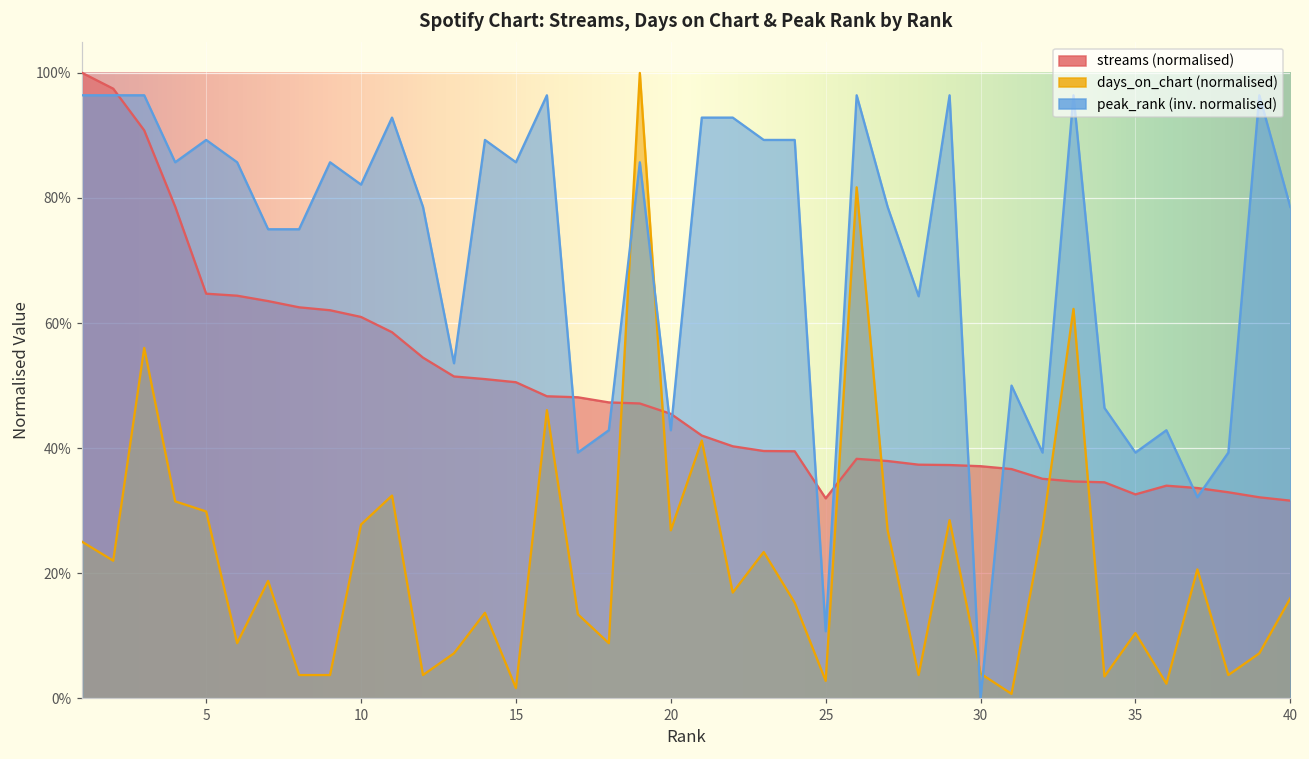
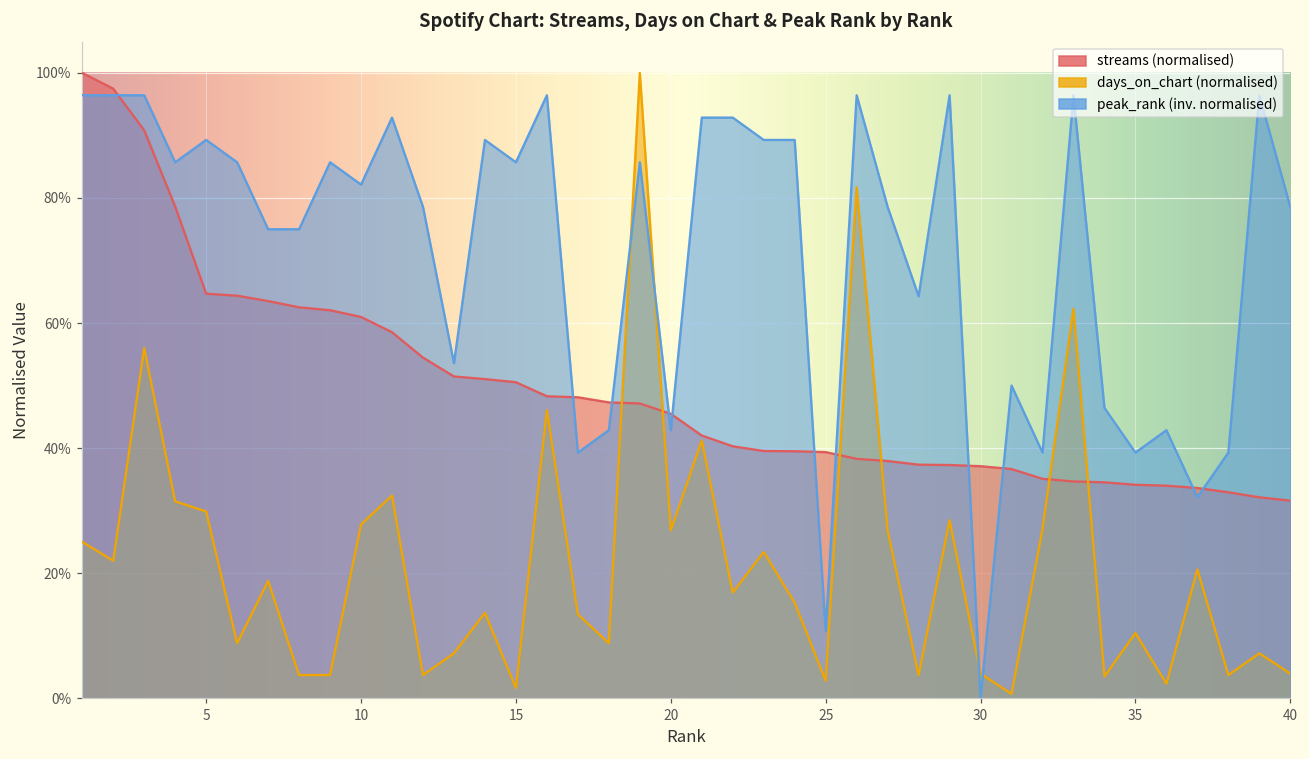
streams (normalised), 25: 32% -> 39%
streams (normalised), 35: 33% -> 34%
days_on_chart (normalised), 40: 16% -> 4%
